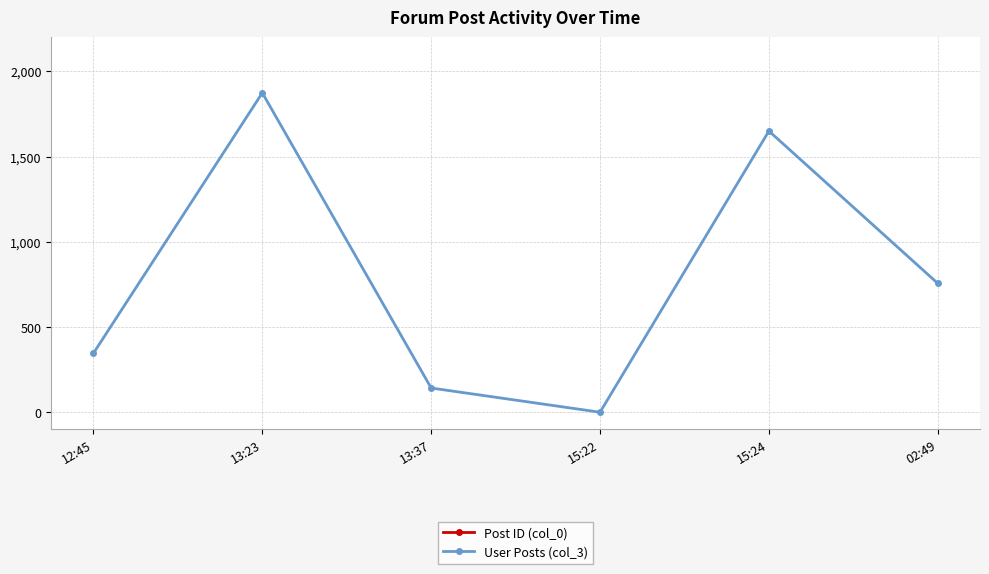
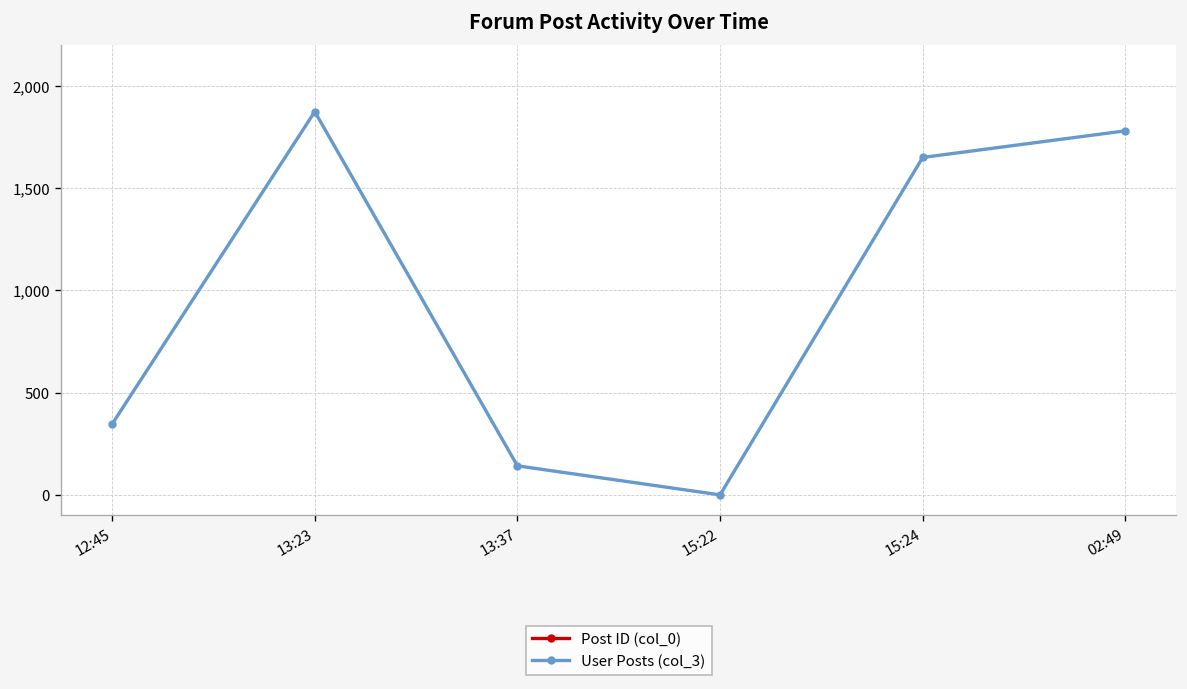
User Posts (col_3), 02:49: 760 -> 1,780
